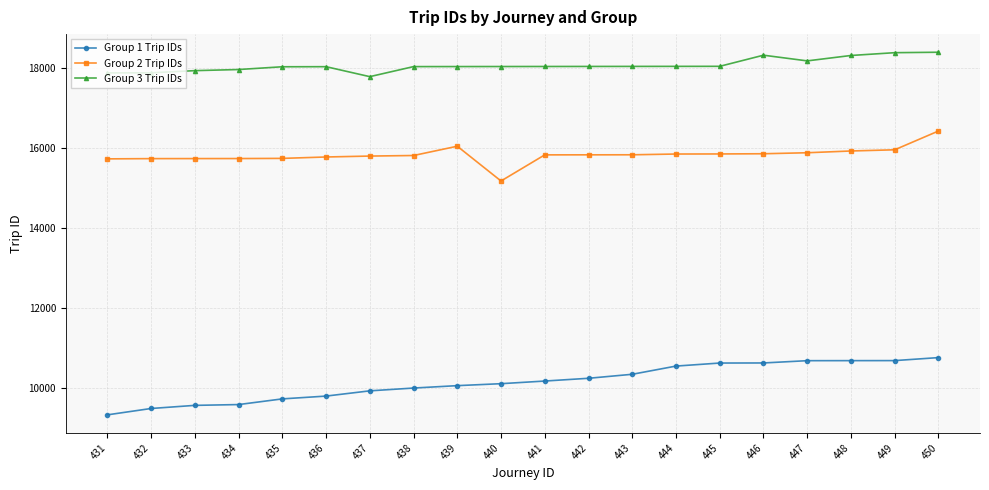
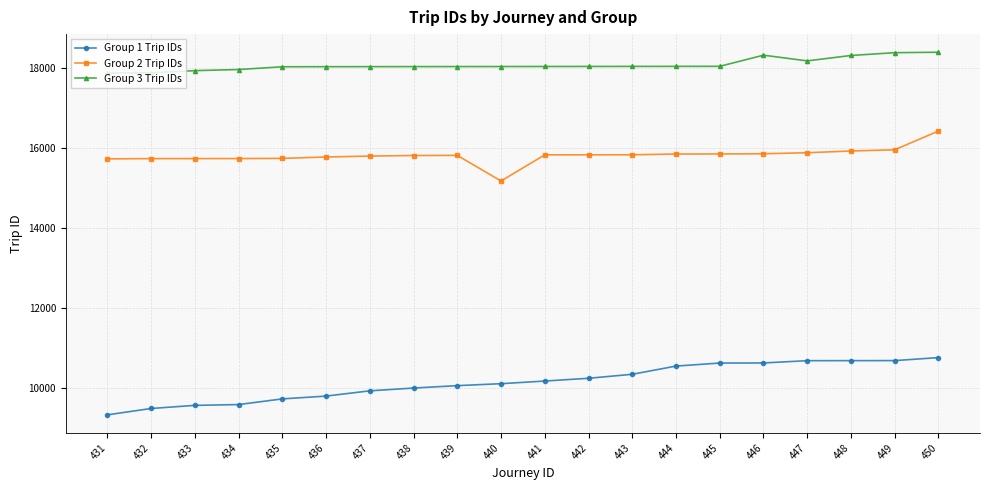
Group 3 Trip IDs, 437: 17800 -> 18000
Group 2 Trip IDs, 439: 16000 -> 15800
